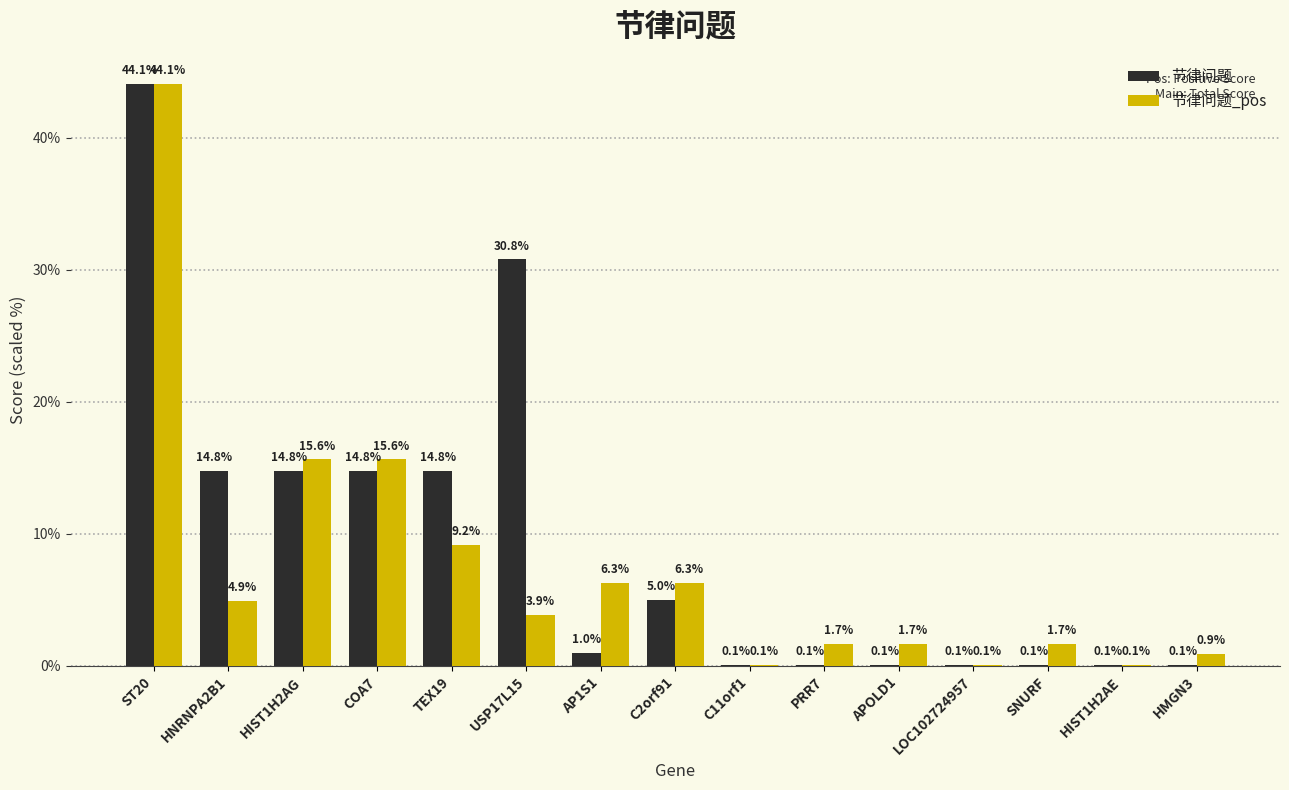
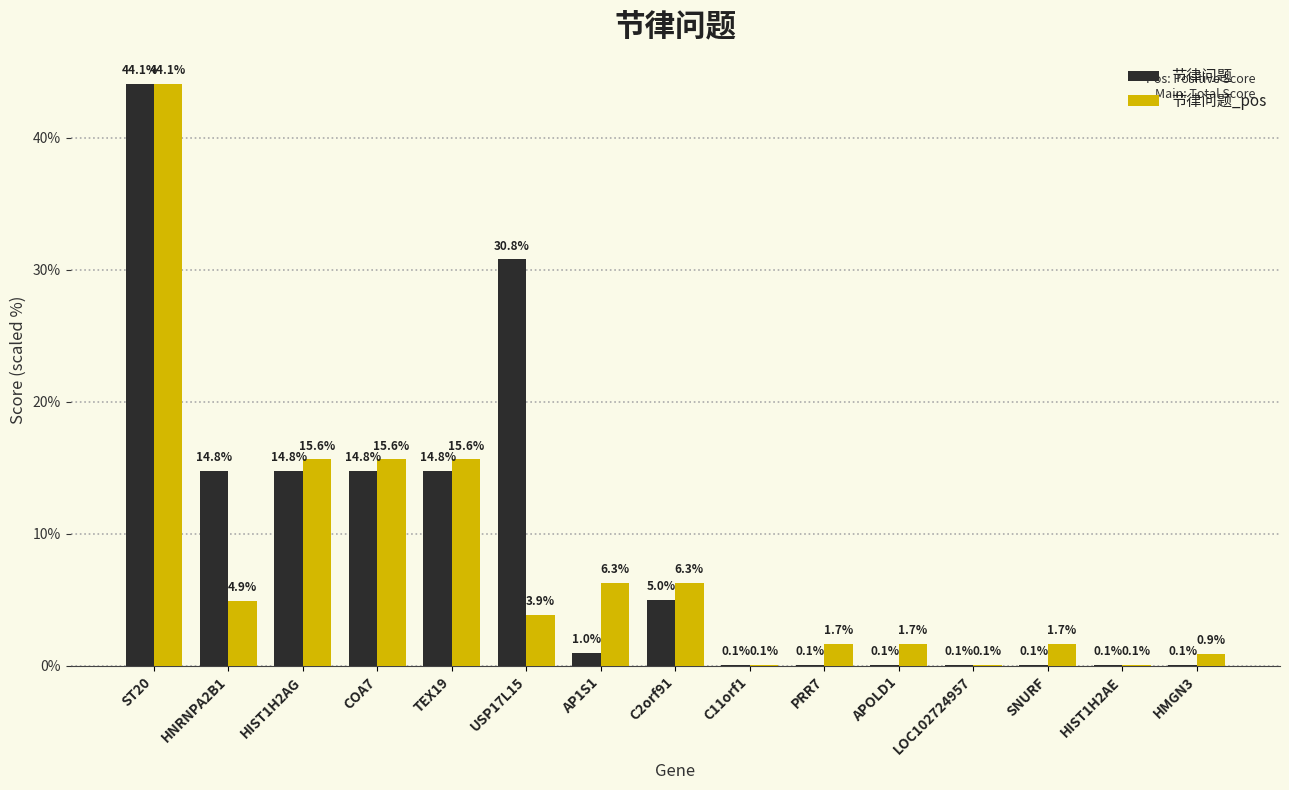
节律问题_pos, TEX19: 9.2% -> 15.6%
